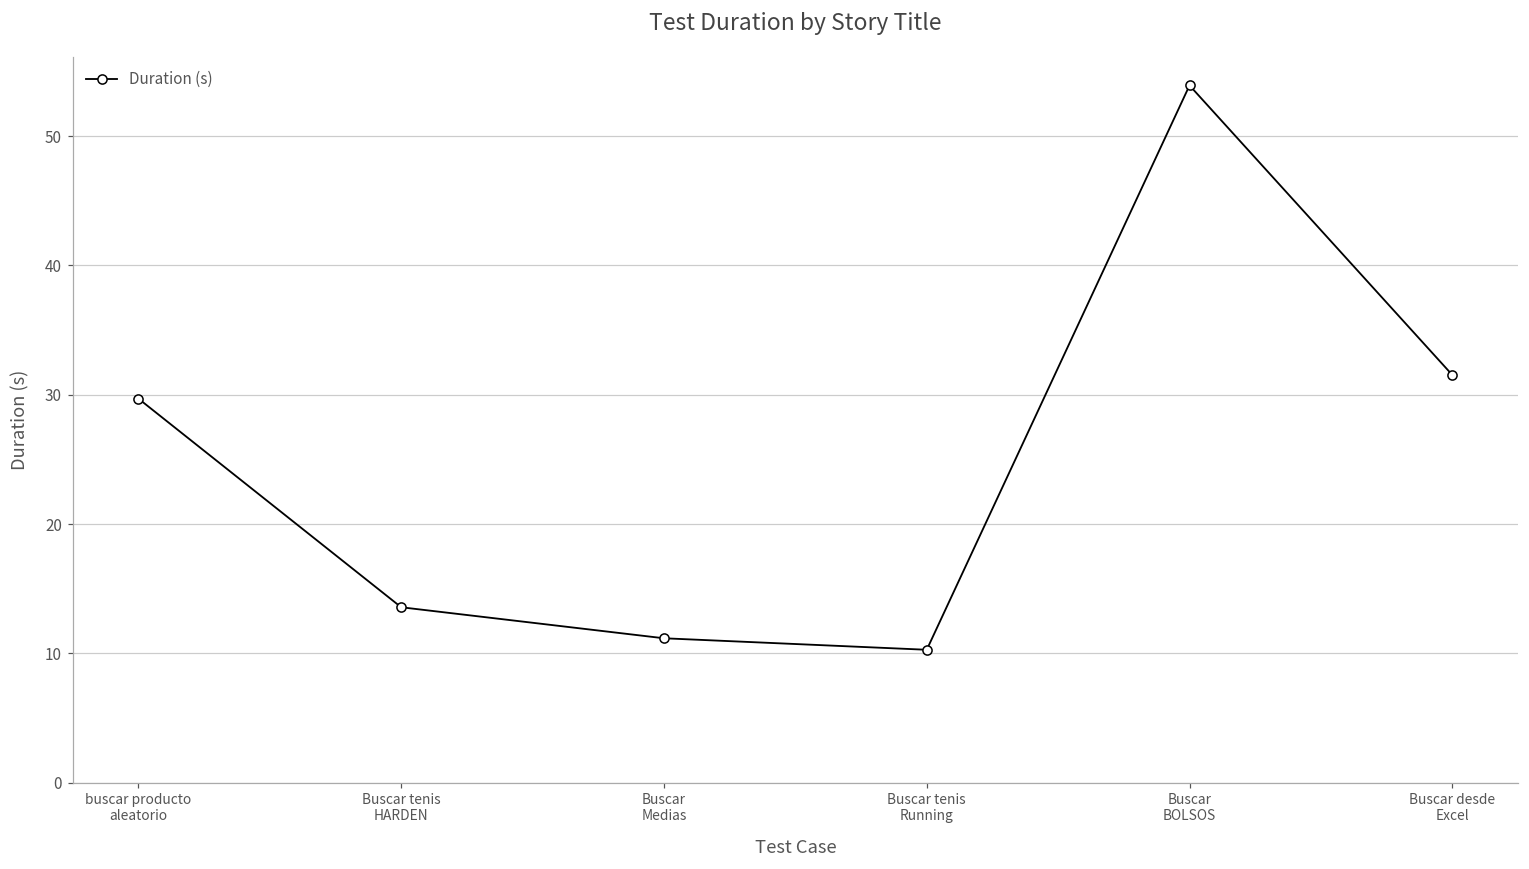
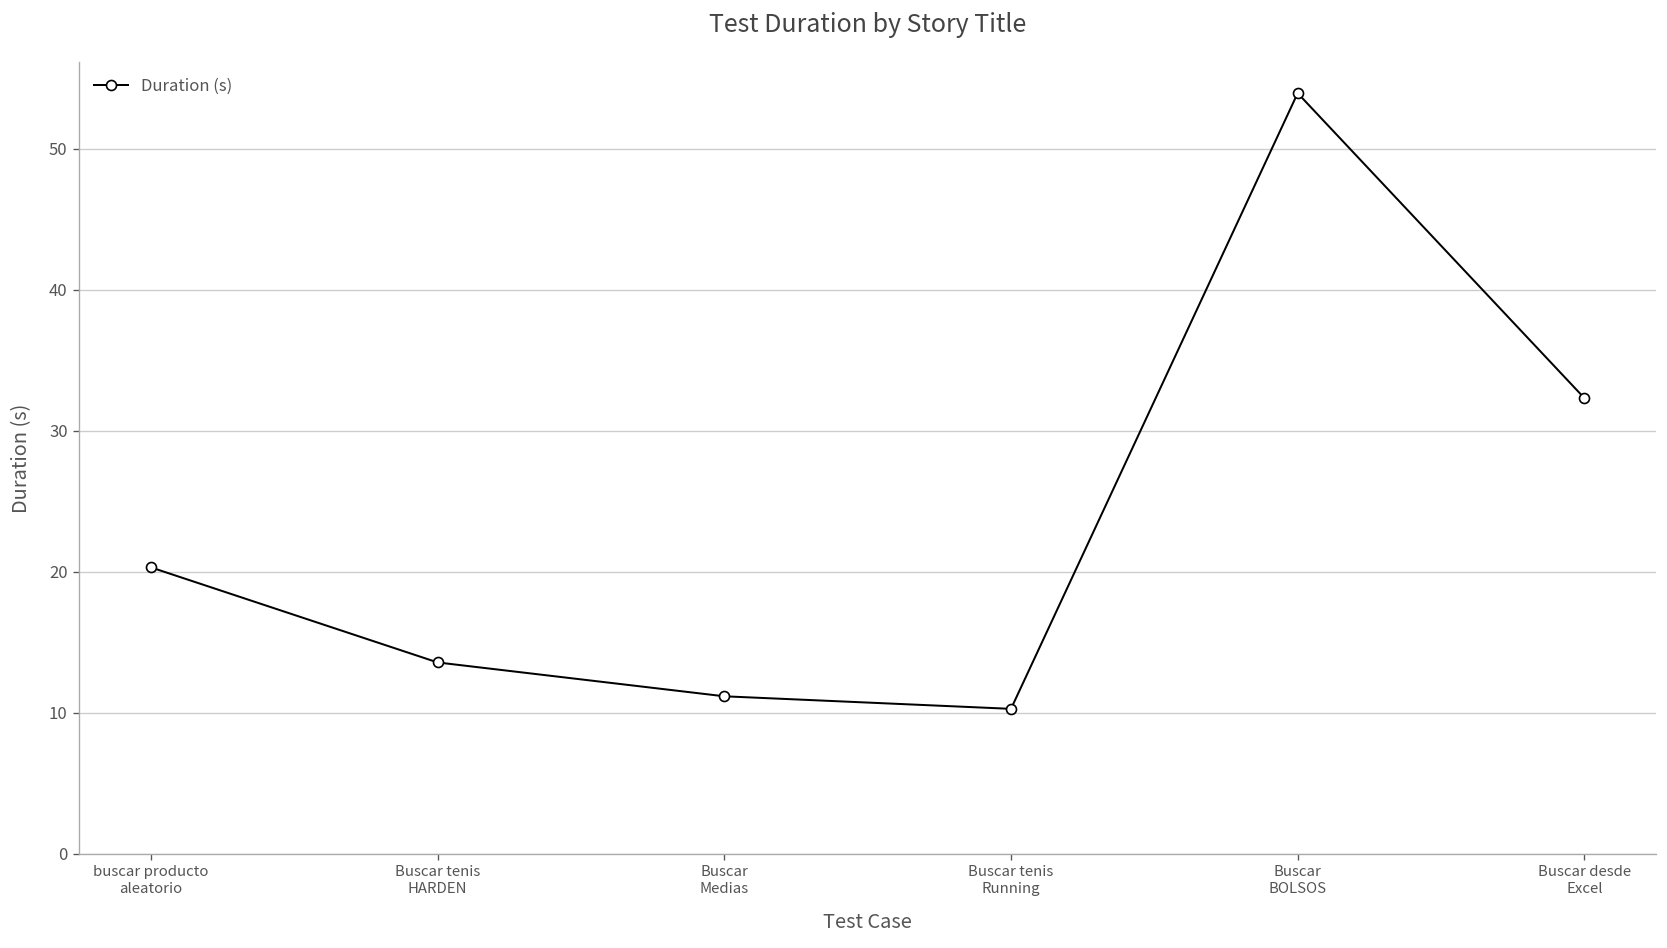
buscar producto aleatorio: 29.7 -> 20.3
Buscar desde Excel: 31.5 -> 32.3
